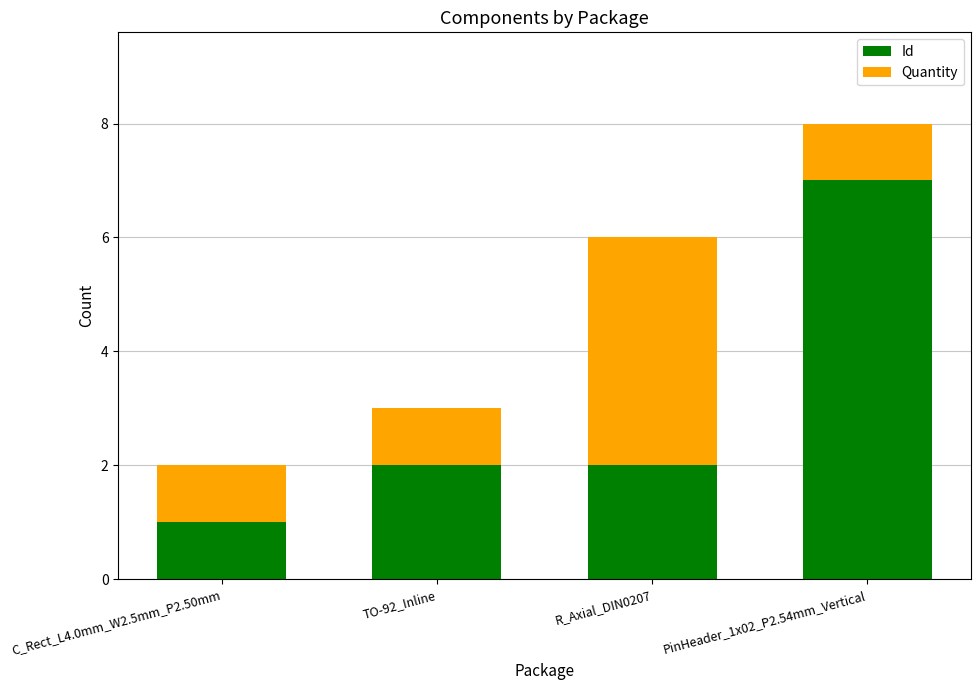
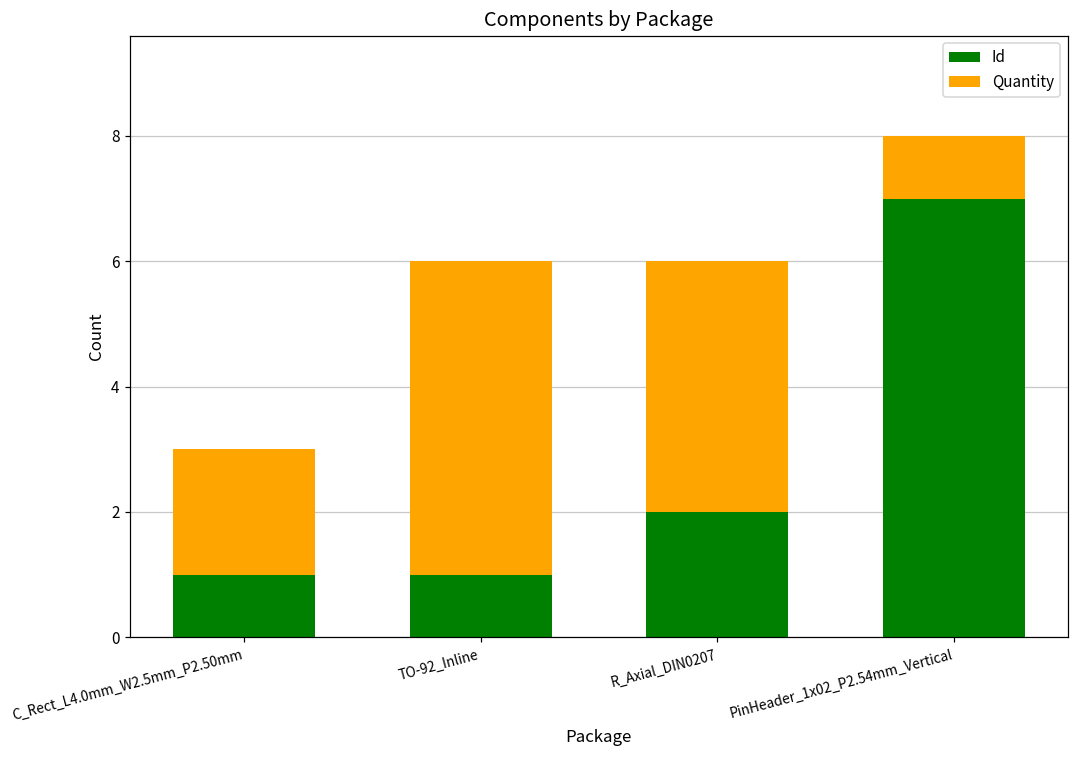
Quantity, C_Rect_L4.0mm_W2.5mm_P2.50mm: 1 -> 2
Id, TO-92_Inline: 2 -> 1
Quantity, TO-92_Inline: 1 -> 5
